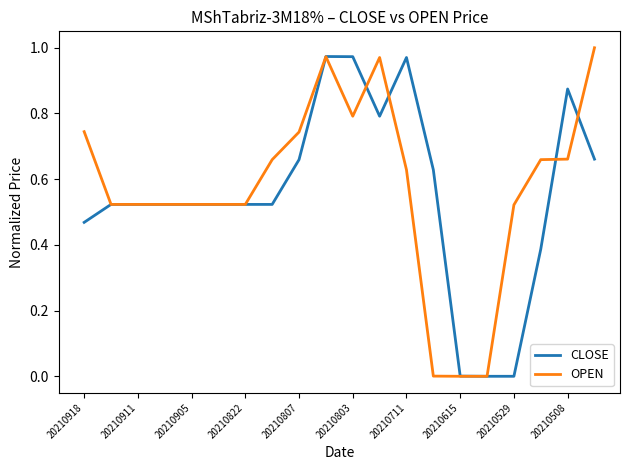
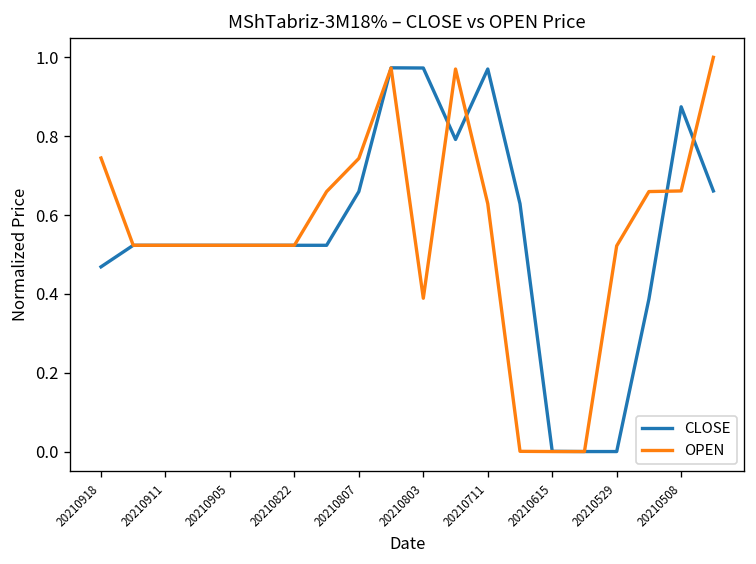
OPEN, 20210803: 0.79 -> 0.39
